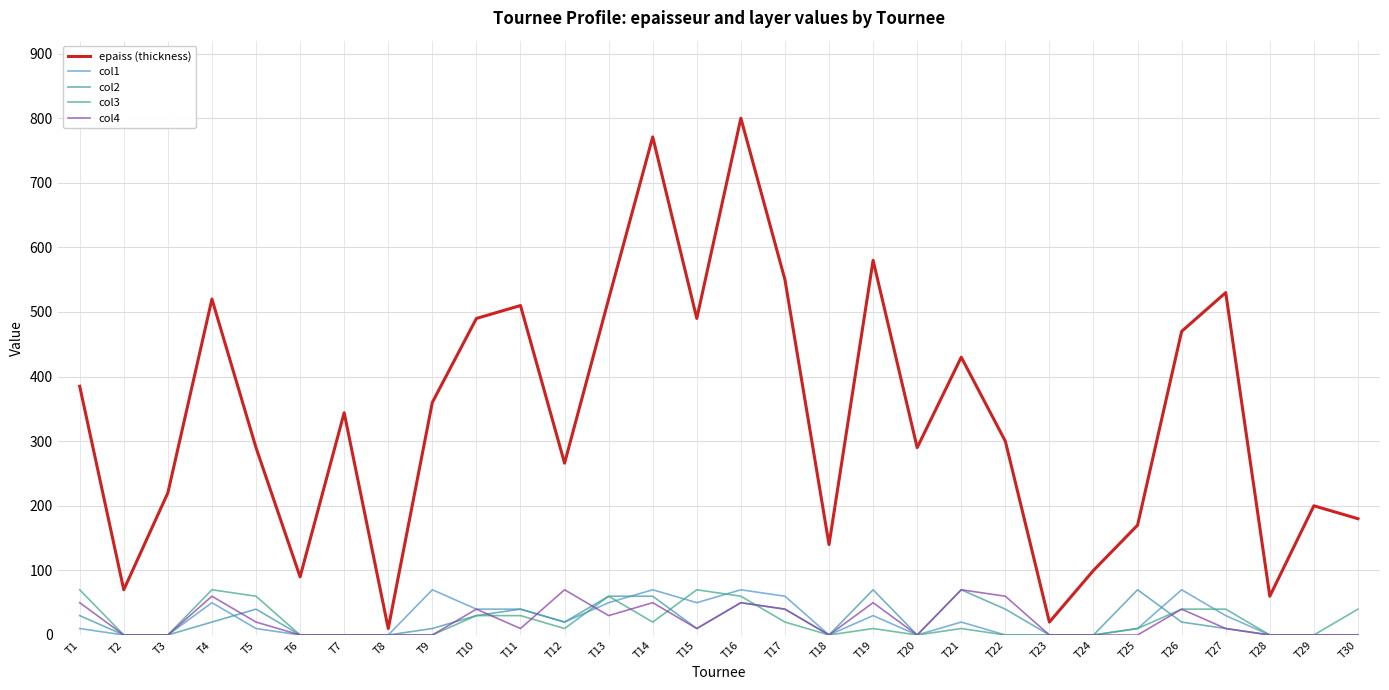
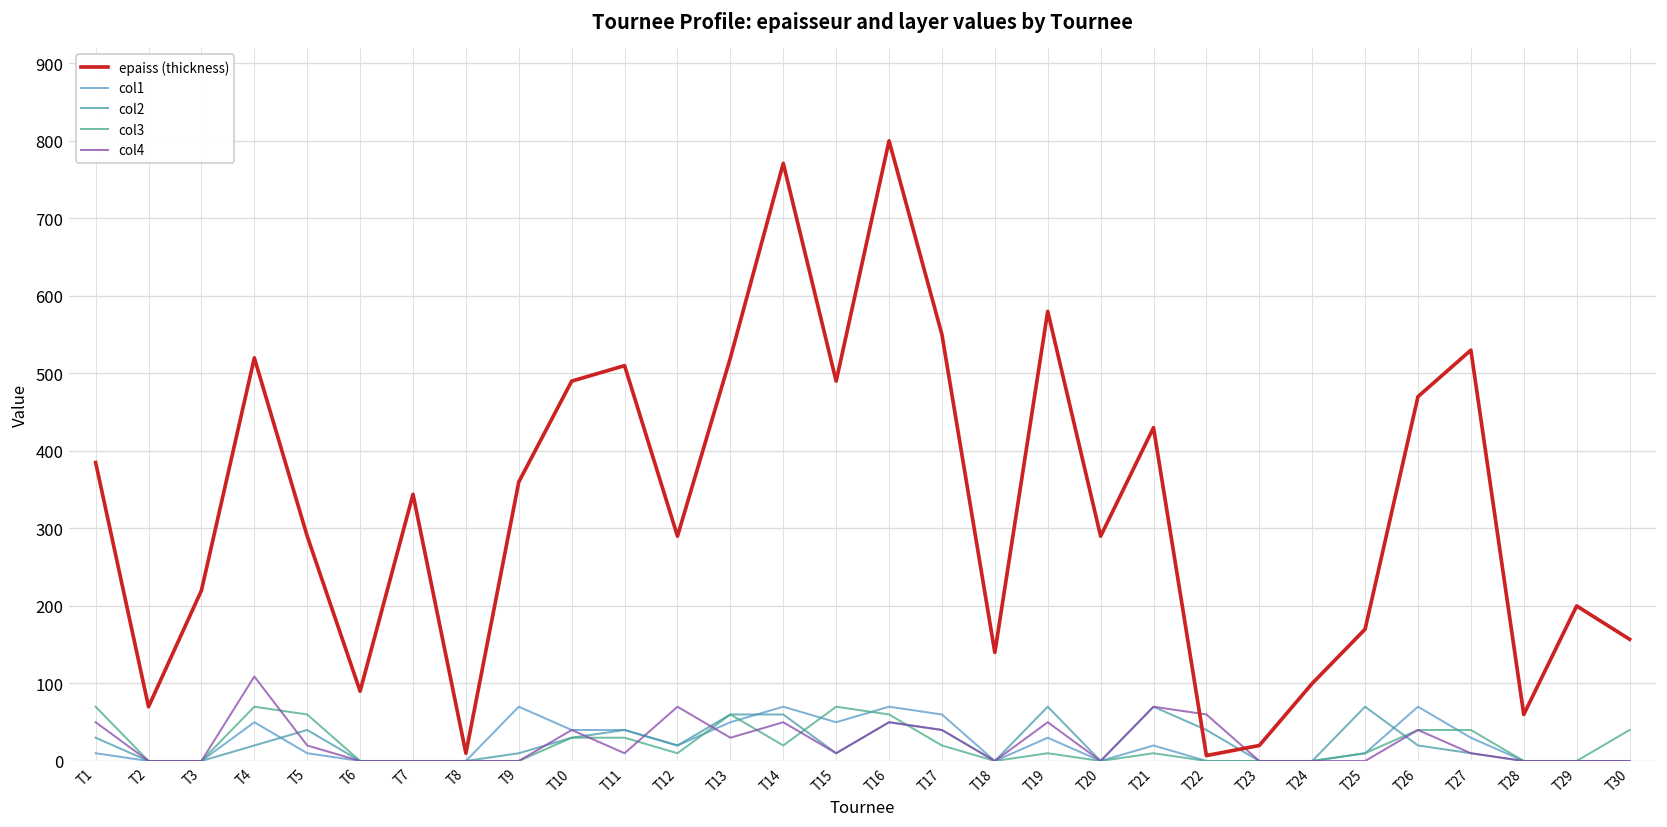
col4, T4: 60 -> 110
epaiss (thickness), T12: 270 -> 290
epaiss (thickness), T22: 300 -> 10
epaiss (thickness), T30: 180 -> 160
